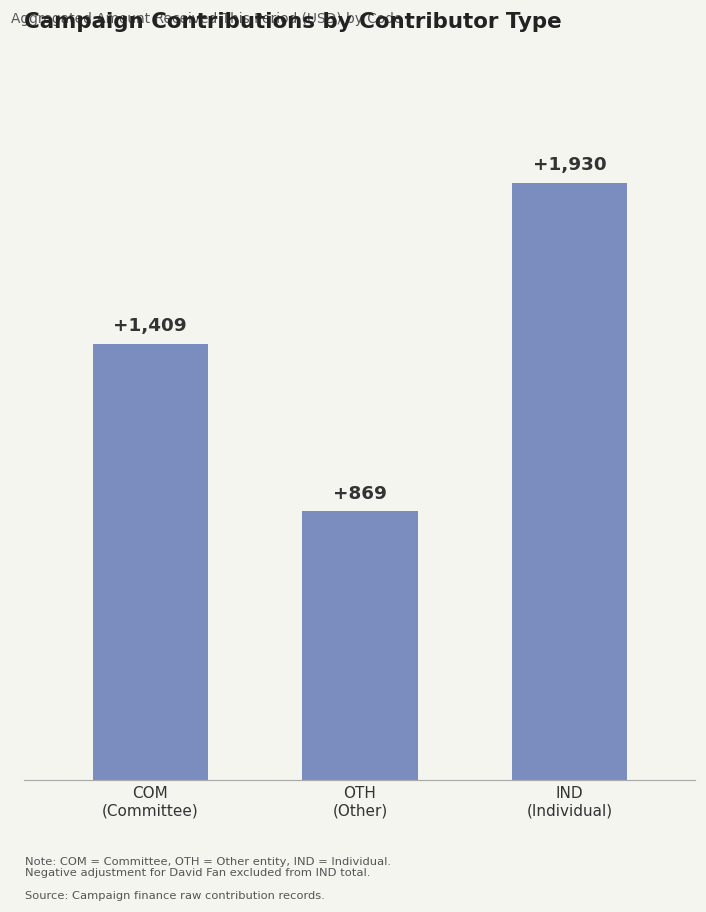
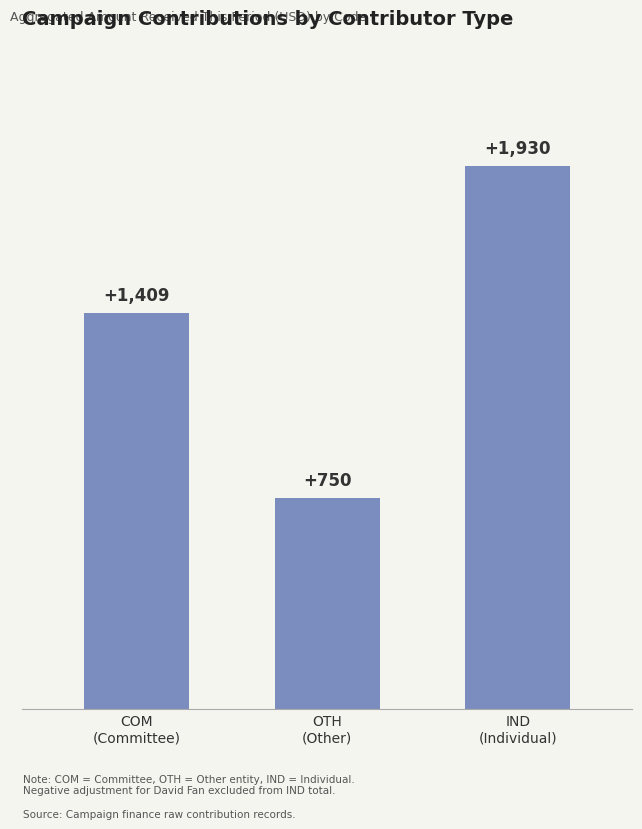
OTH (Other): +869 -> +750
